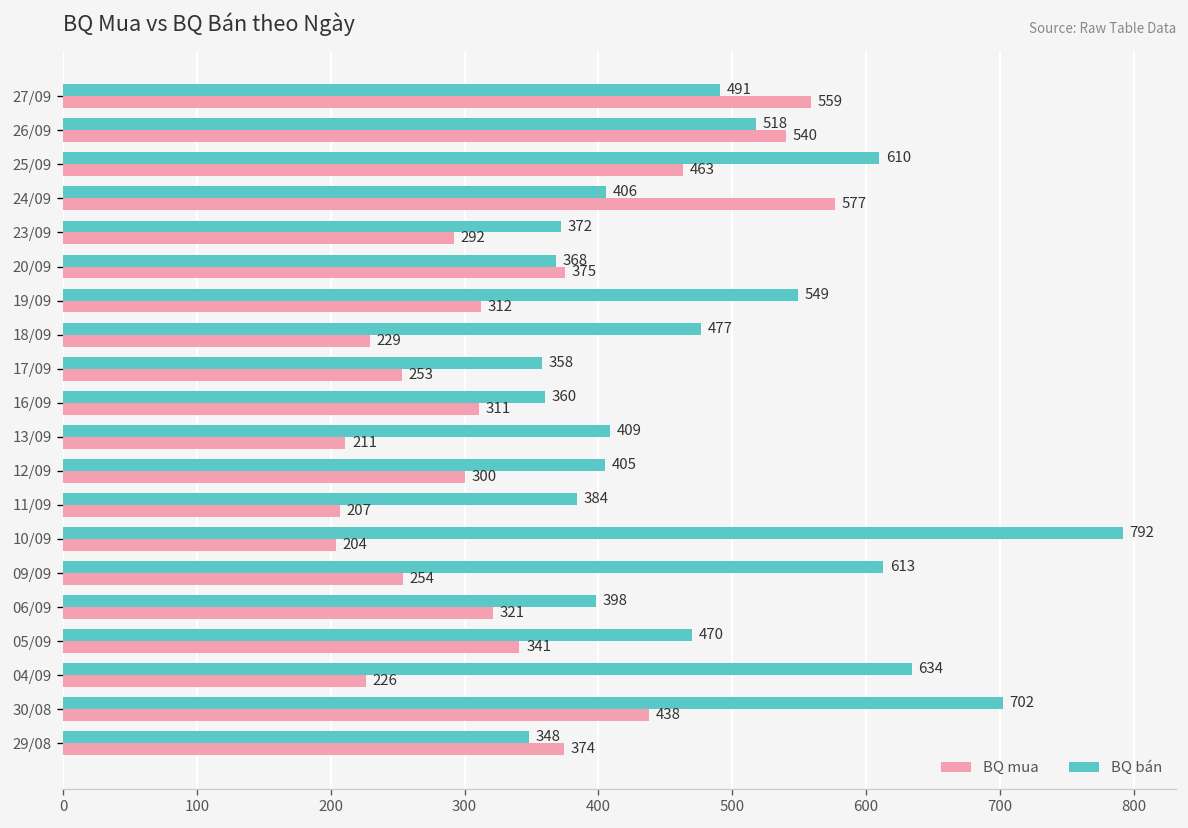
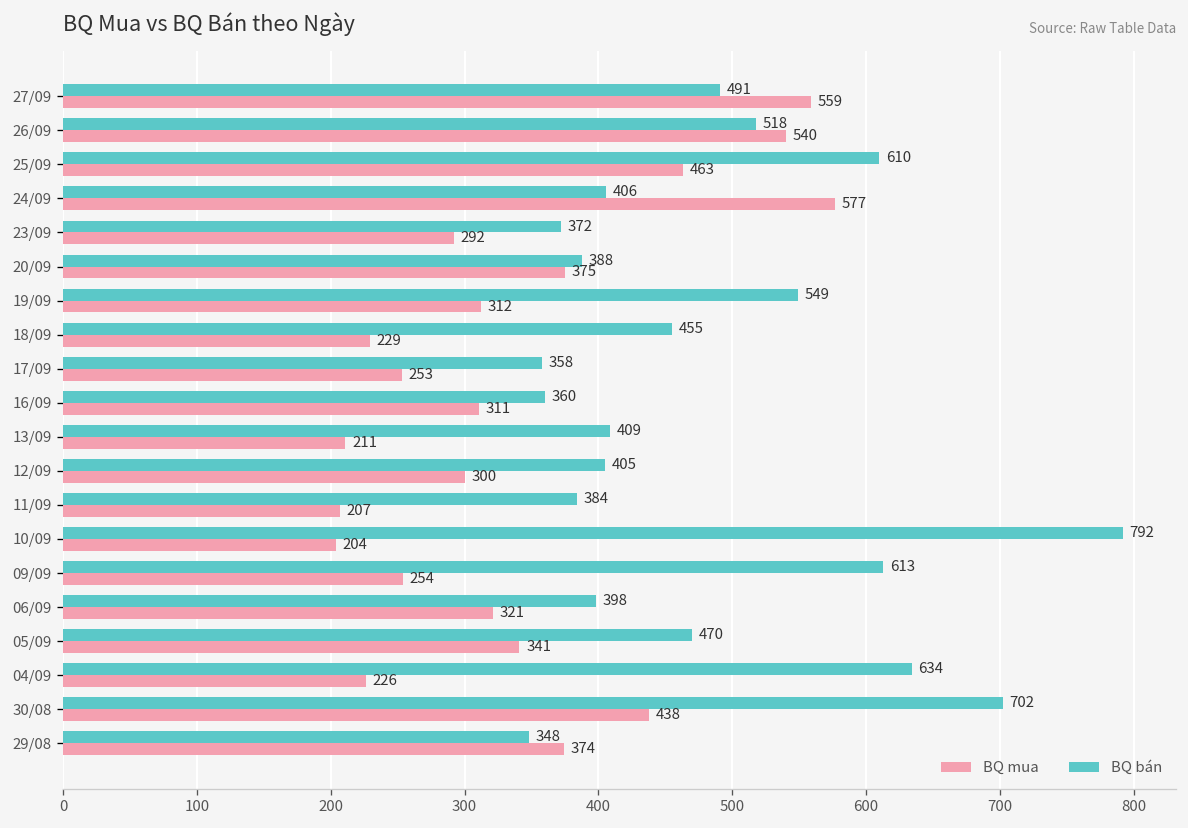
BQ bán, 20/09: 368 -> 388
BQ bán, 18/09: 477 -> 455
